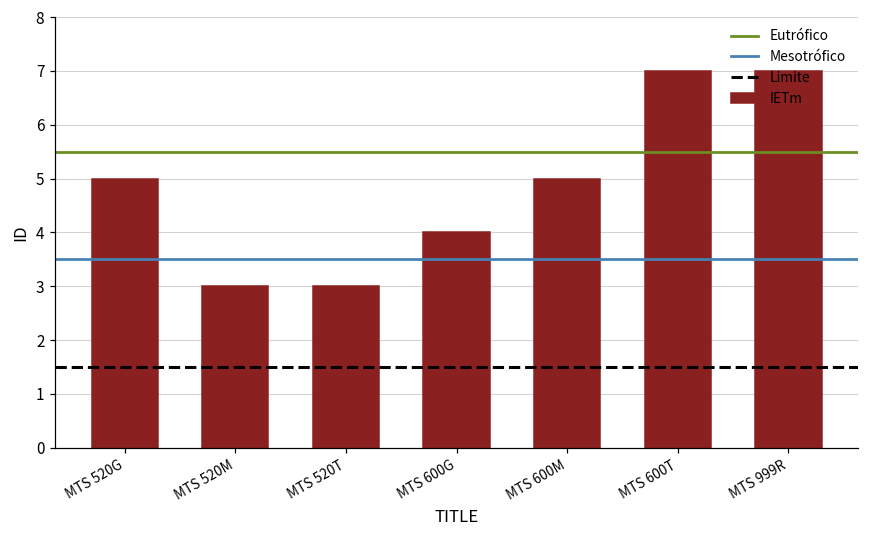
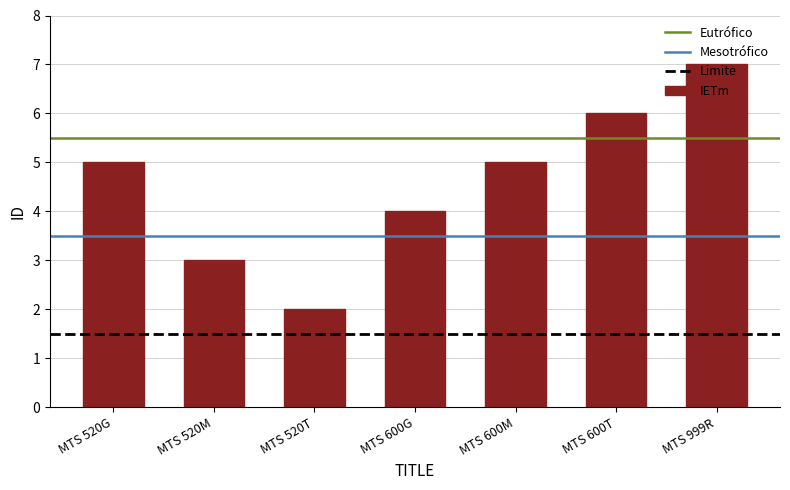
MTS 520T: 3 -> 2
MTS 600T: 7 -> 6
